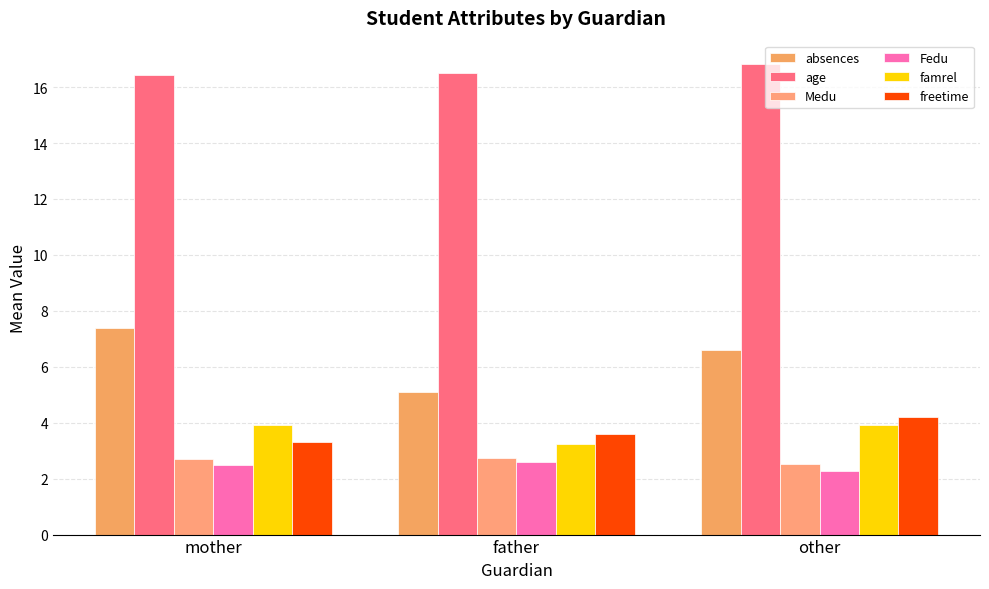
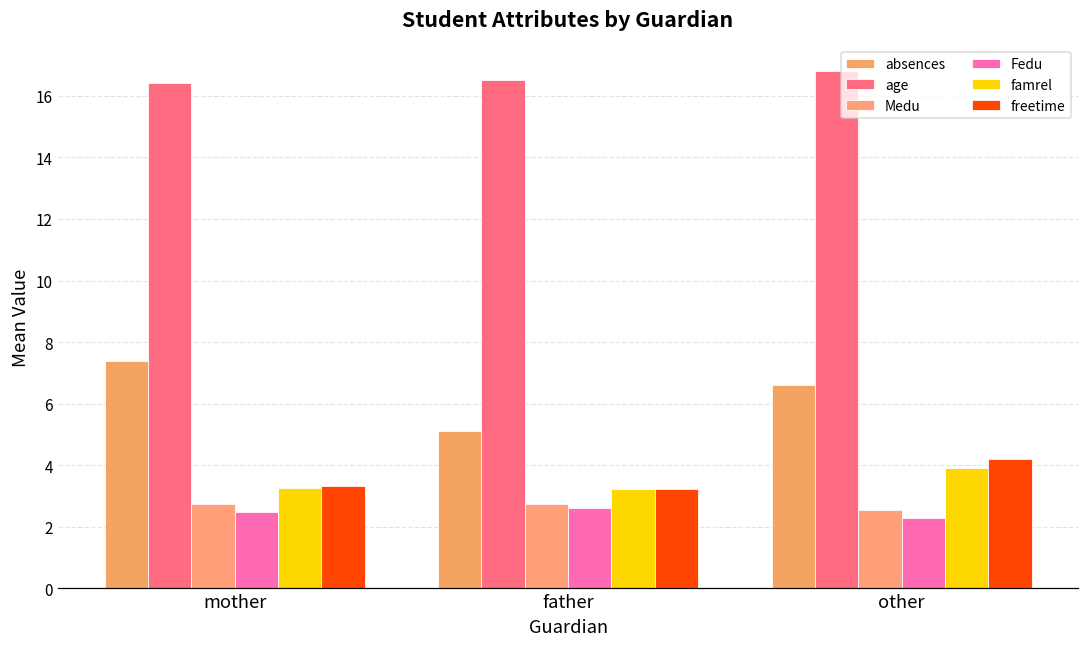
famrel, mother: 3.9 -> 3.2
freetime, father: 3.6 -> 3.2
